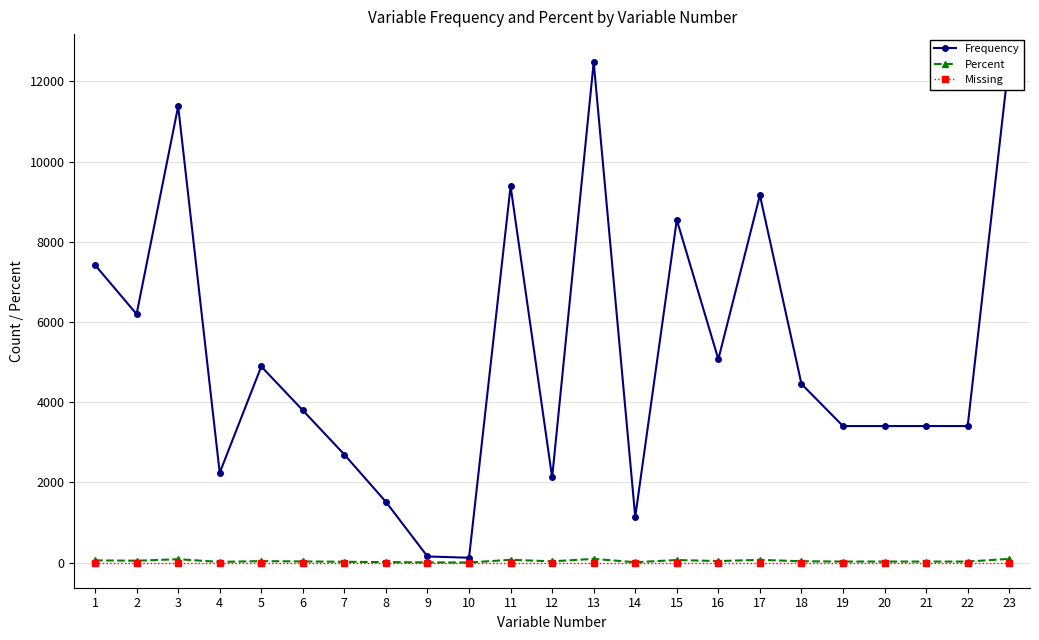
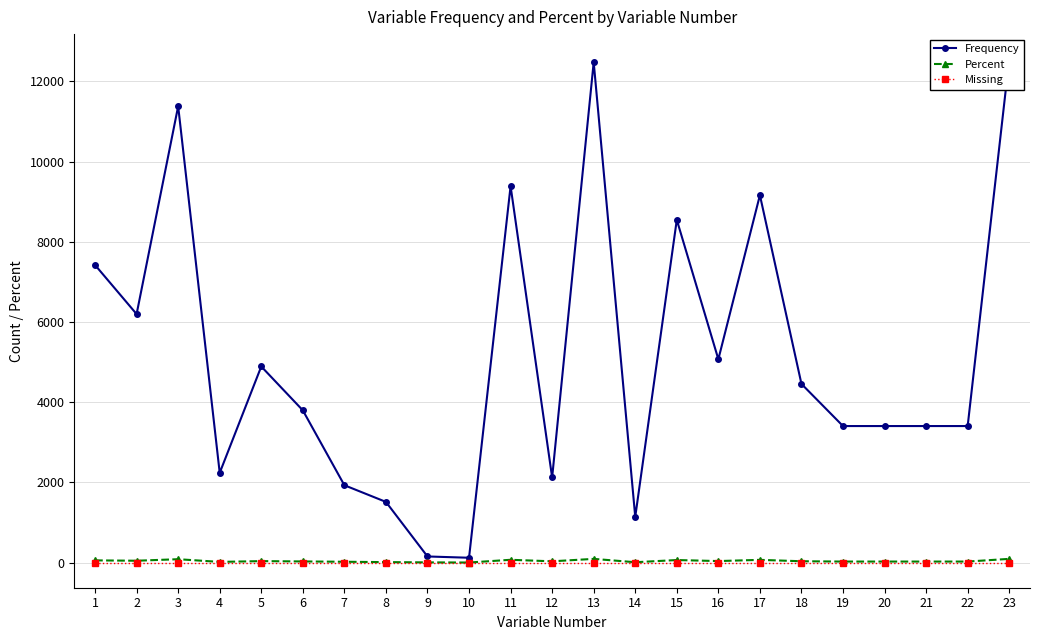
Frequency, 7: 2700 -> 1900
